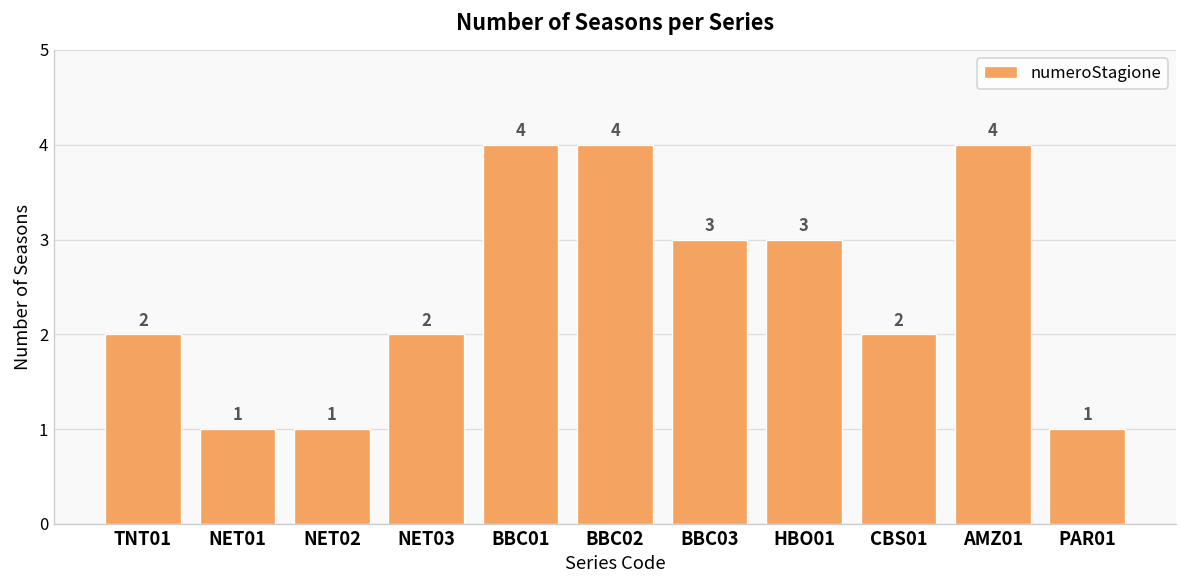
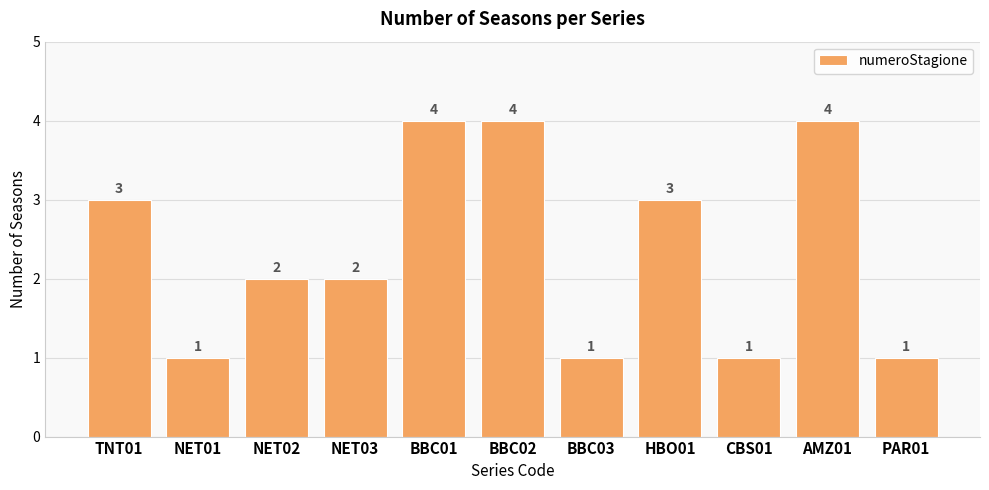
TNT01: 2 -> 3
NET02: 1 -> 2
BBC03: 3 -> 1
CBS01: 2 -> 1
